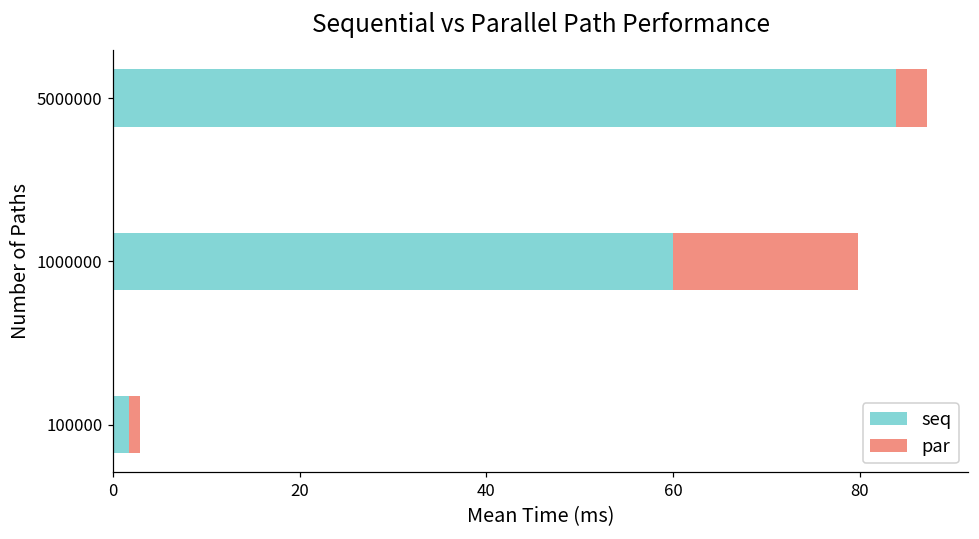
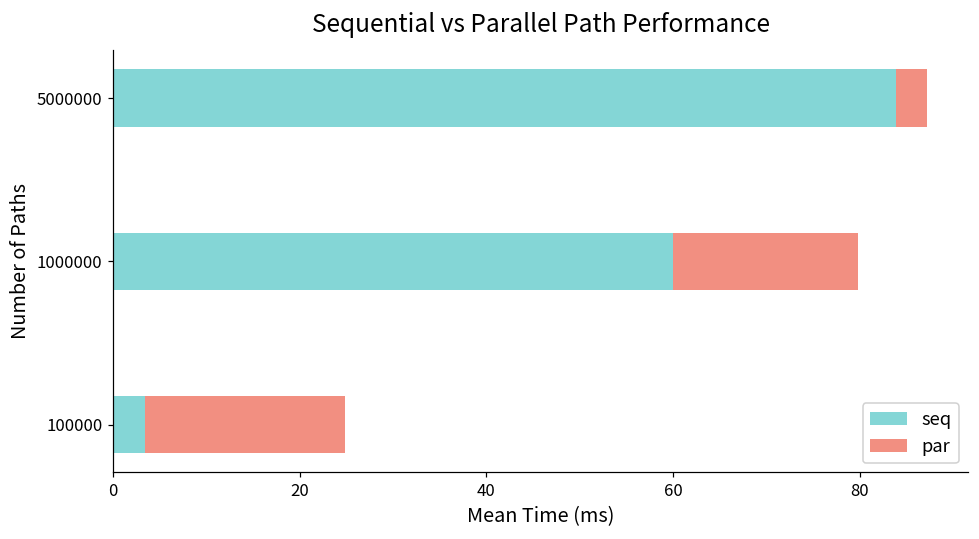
seq, 100000: 2 -> 3
par, 100000: 1 -> 21
